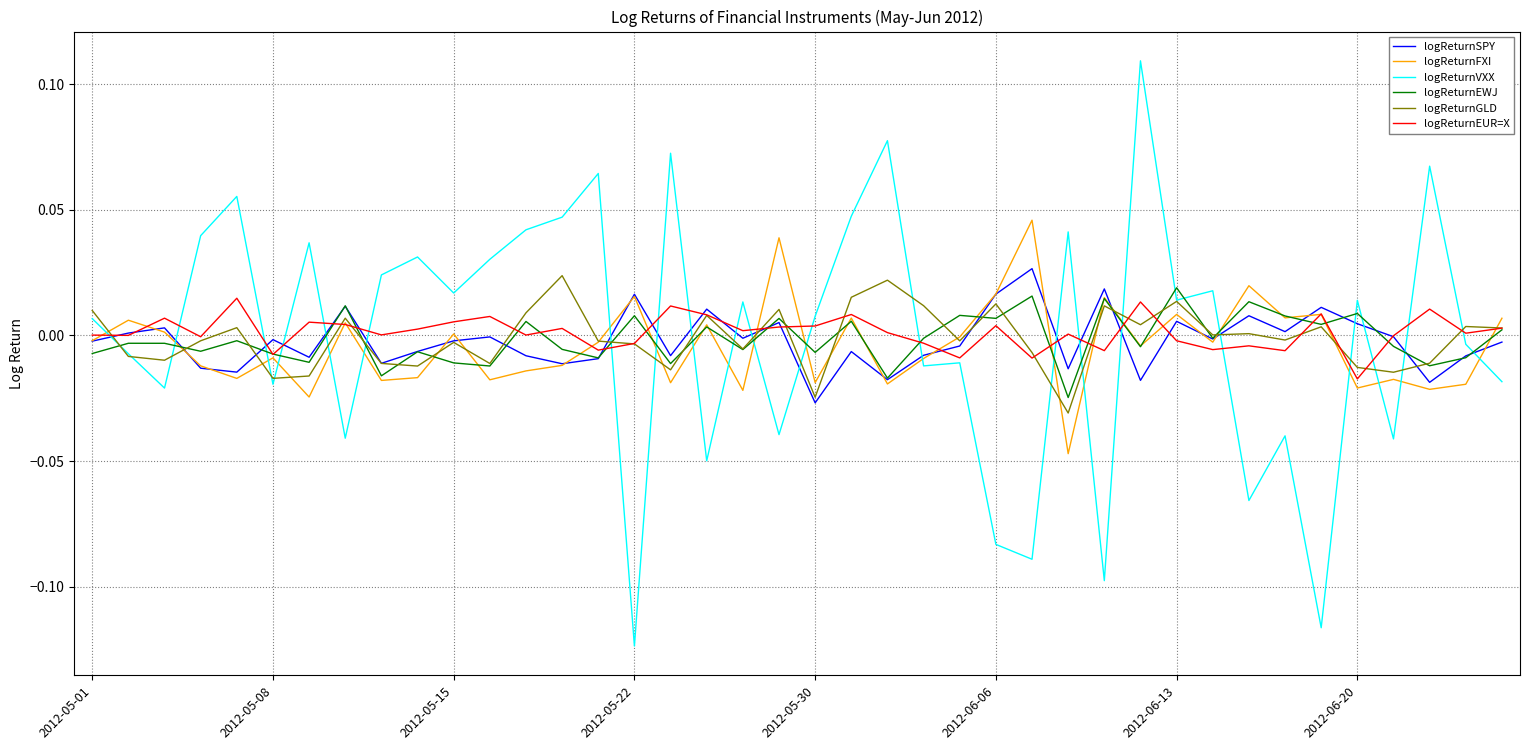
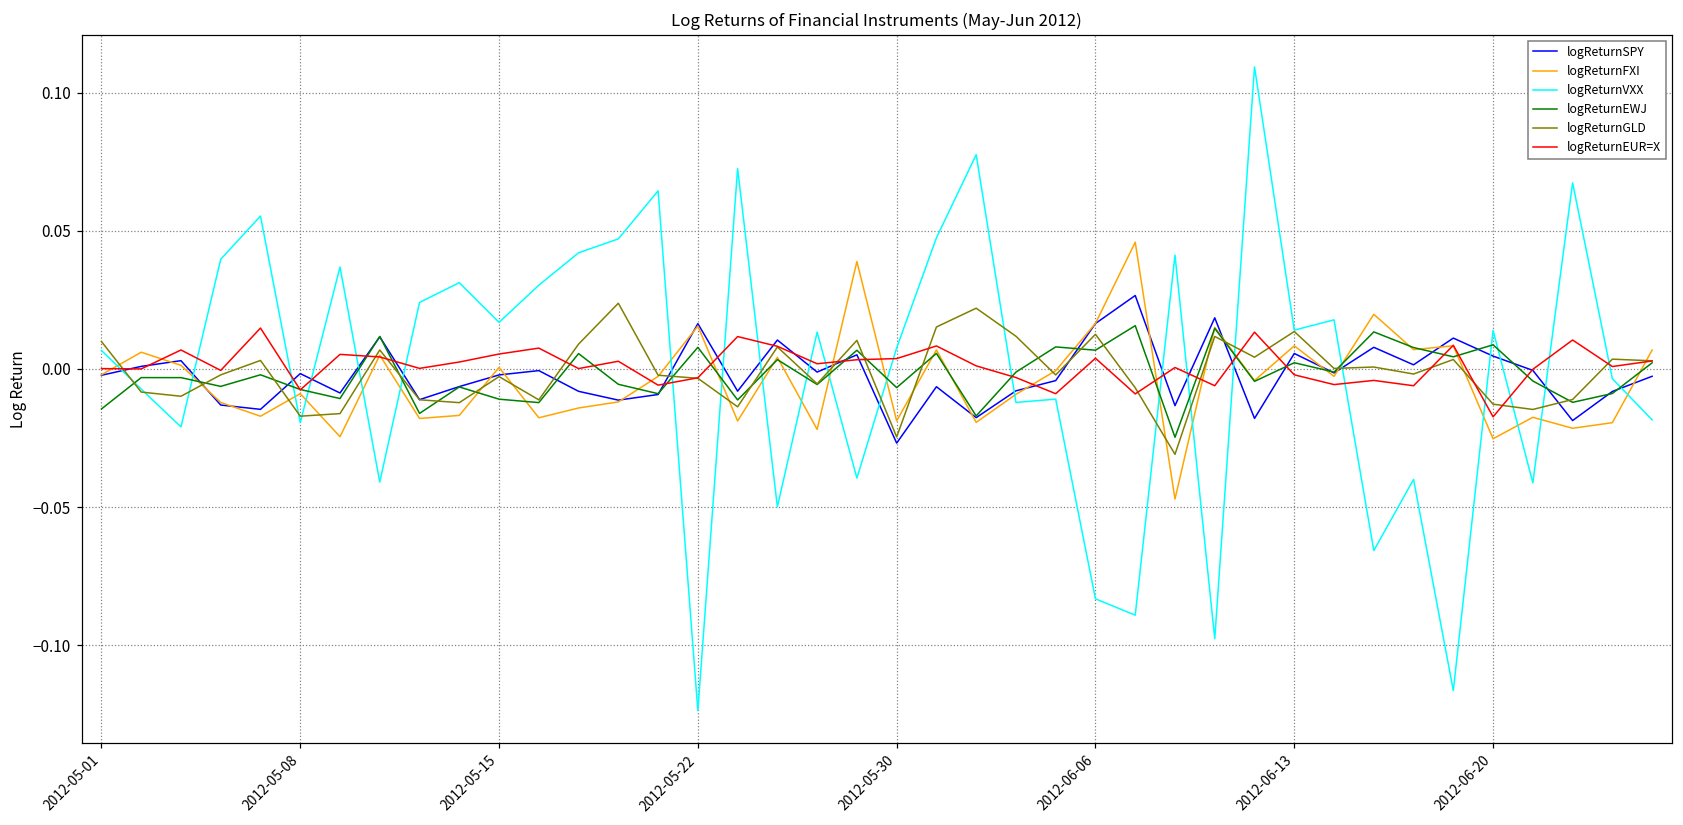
logReturnEWJ, 2012-05-01: -0.007 -> -0.014
logReturnEWJ, 2012-06-13: 0.019 -> 0.002
logReturnFXI, 2012-06-20: -0.021 -> -0.025
